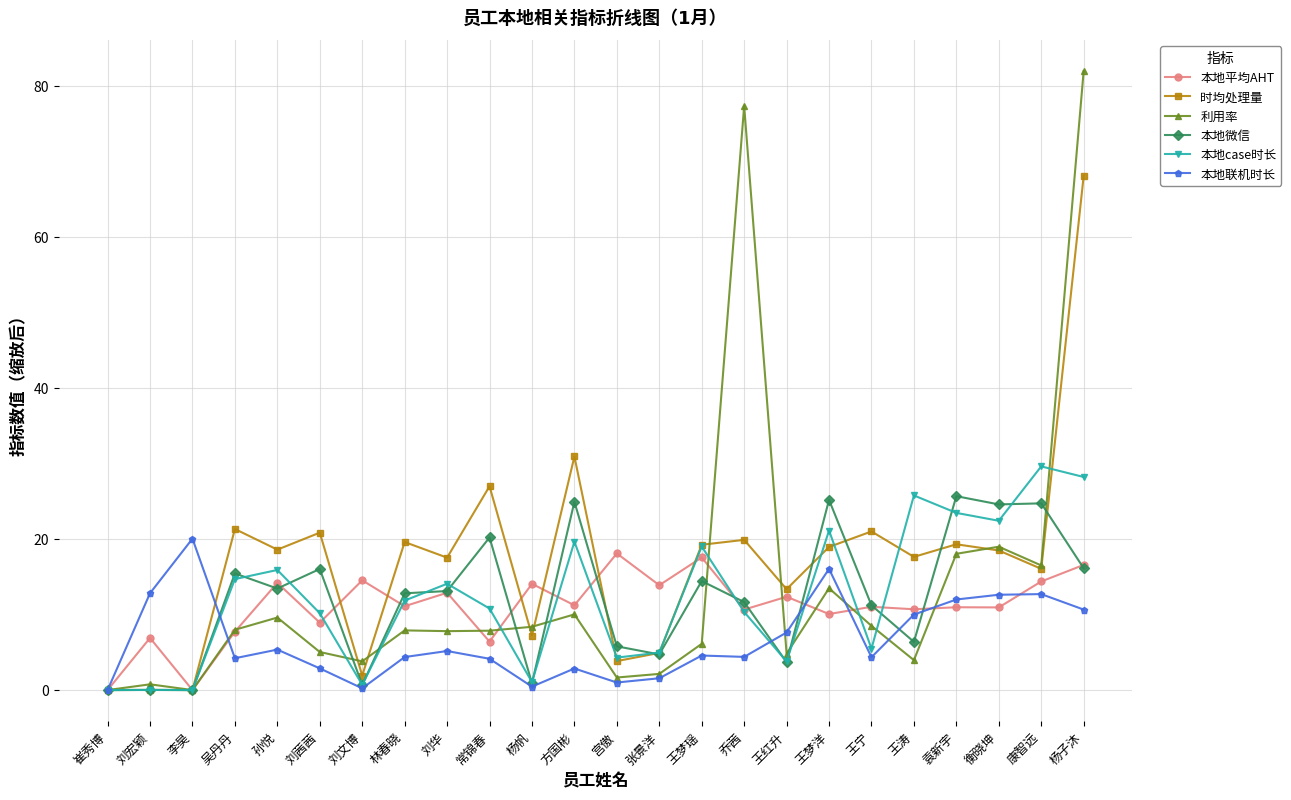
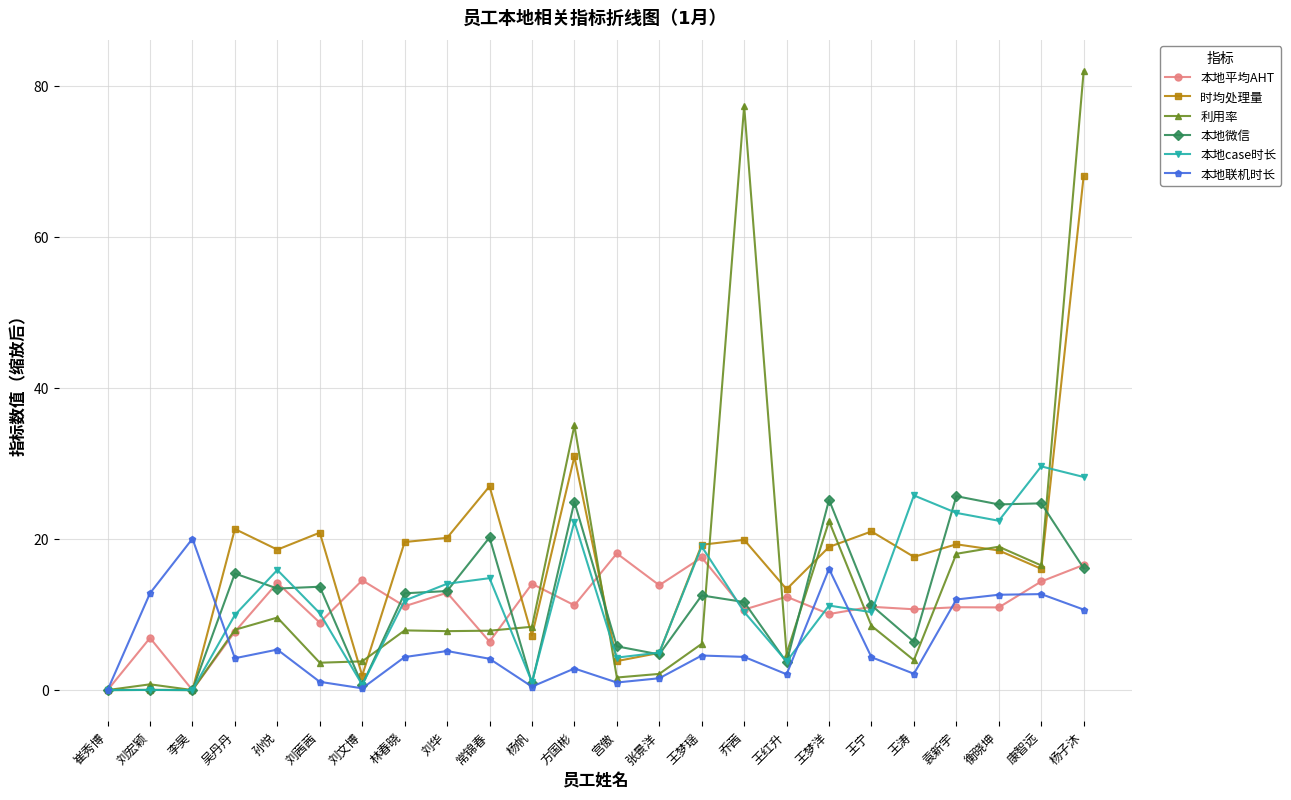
本地case时长, 吴丹丹: 15 -> 10
利用率, 刘茜茜: 5 -> 4
本地微信, 刘茜茜: 16 -> 14
本地联机时长, 刘茜茜: 3 -> 1
时均处理量, 刘华: 18 -> 20
本地case时长, 常锦春: 11 -> 15
利用率, 方国彬: 10 -> 35
本地case时长, 方国彬: 20 -> 22
本地微信, 王梦瑶: 14 -> 13
本地联机时长, 王红升: 8 -> 2
利用率, 王梦洋: 13 -> 22
本地case时长, 王梦洋: 21 -> 11
本地case时长, 王宁: 5 -> 10
本地联机时长, 王涛: 10 -> 2
